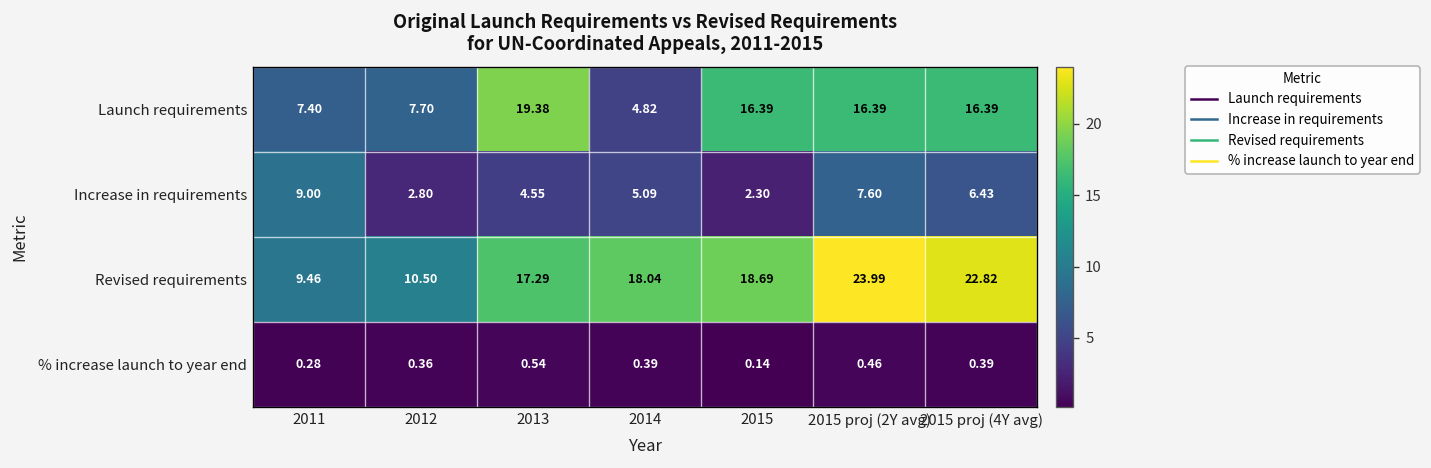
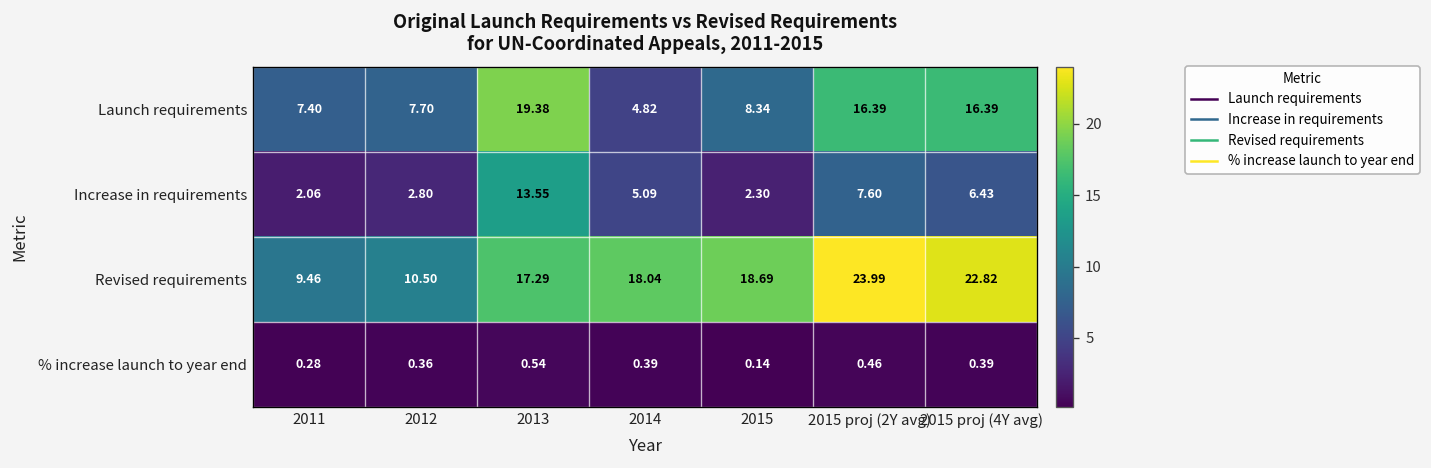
Launch requirements, 2015: 16.39 -> 8.34
Increase in requirements, 2011: 9.00 -> 2.06
Increase in requirements, 2013: 4.55 -> 13.55
